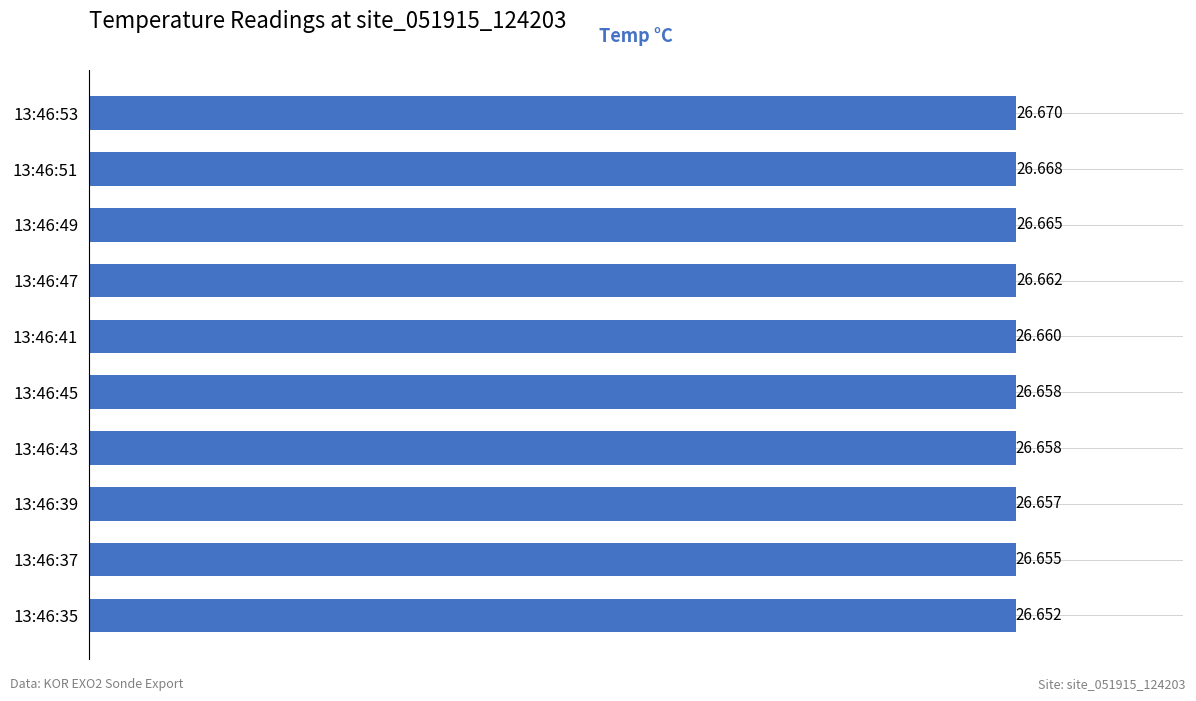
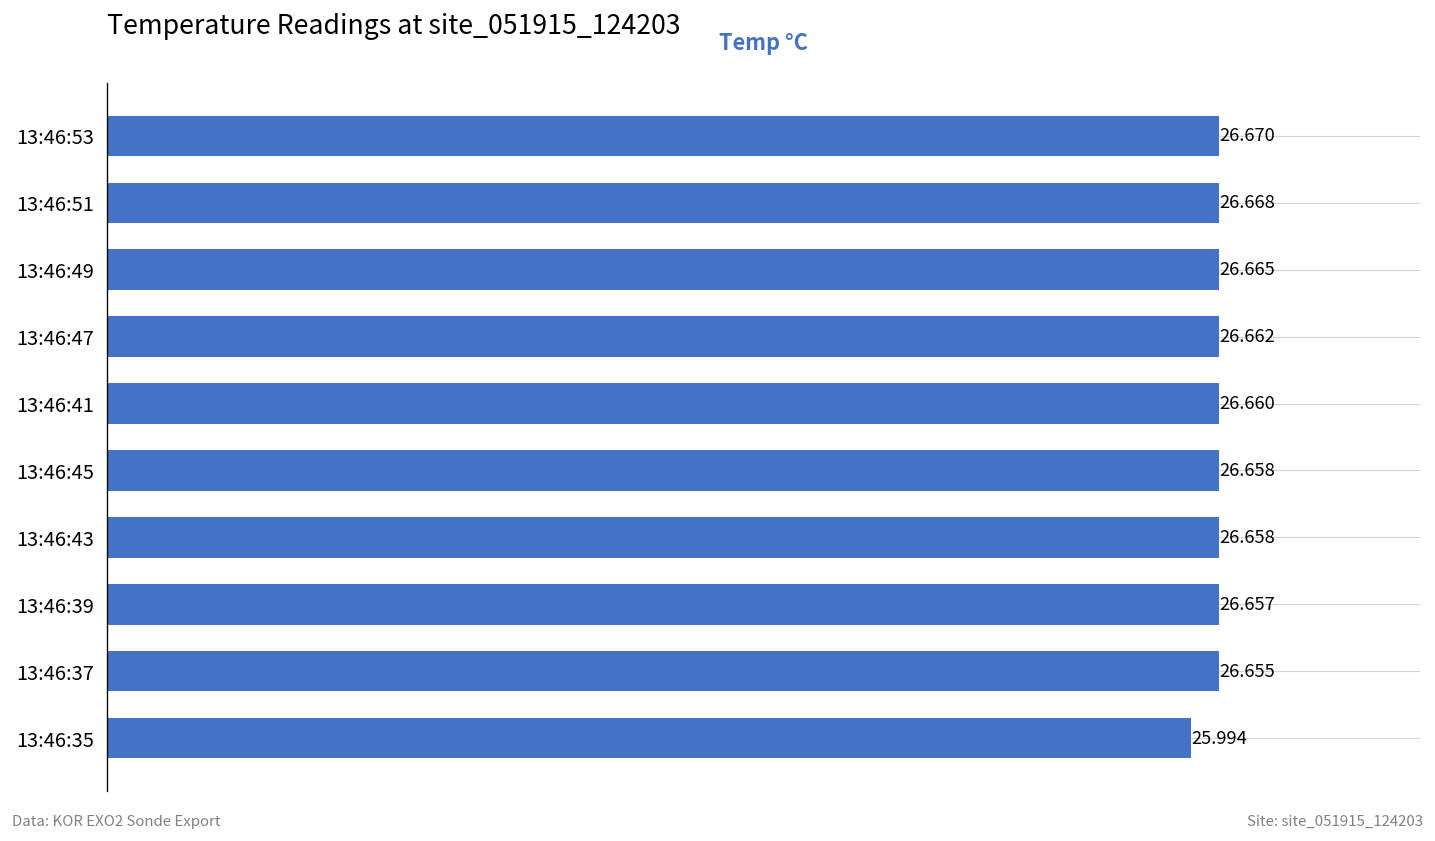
13:46:35: 26.652 -> 25.994
